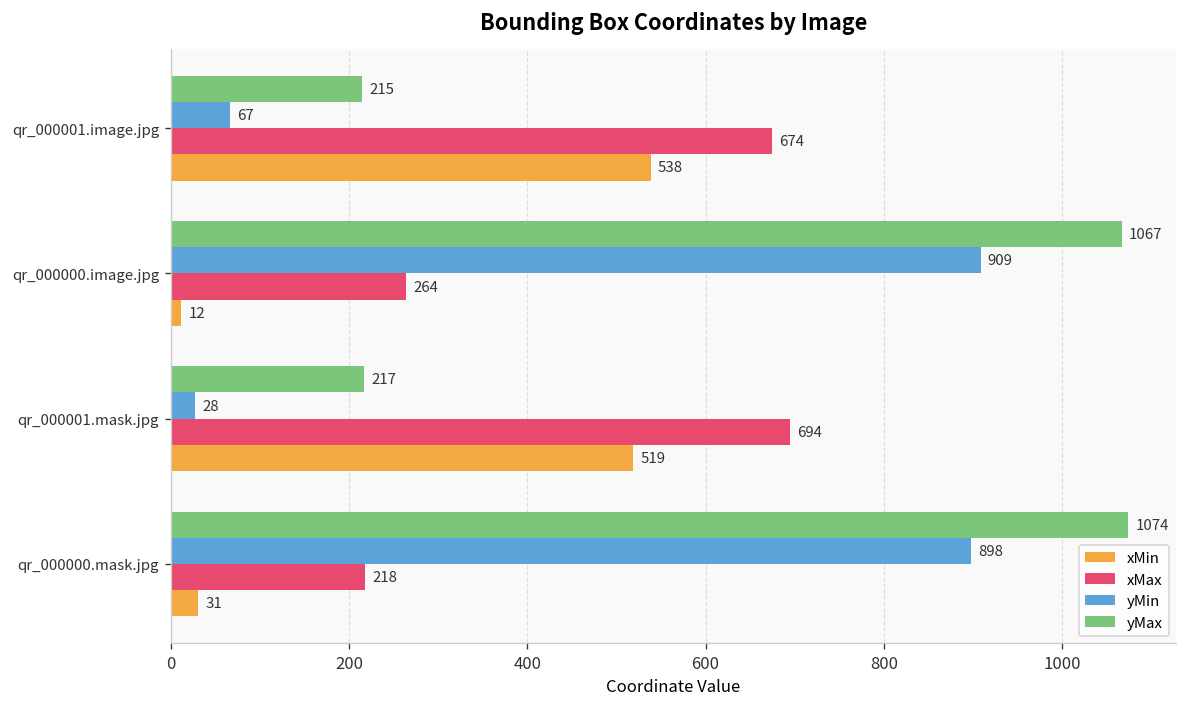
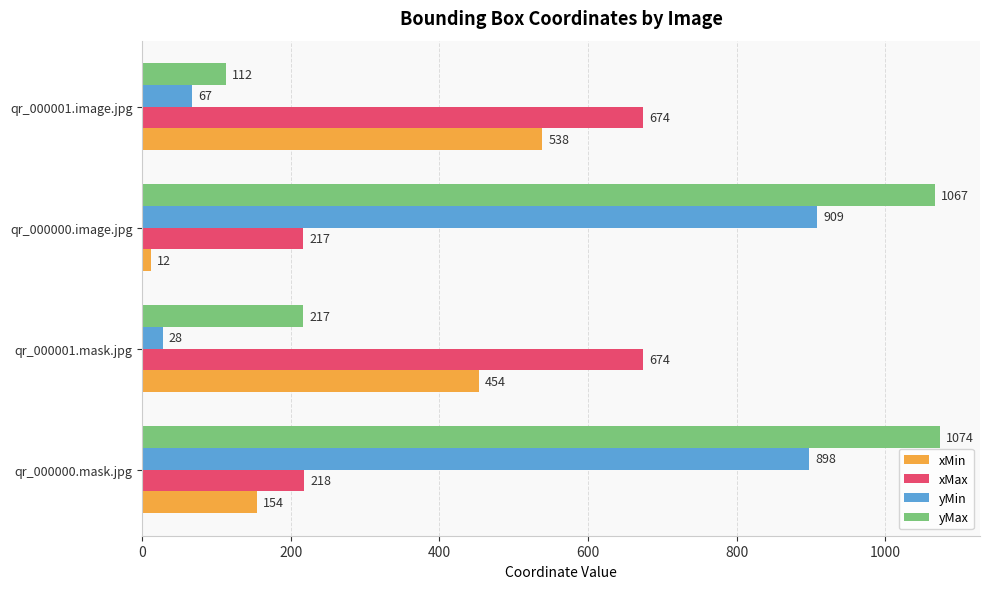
yMax, qr_000001.image.jpg: 215 -> 112
xMax, qr_000000.image.jpg: 264 -> 217
xMax, qr_000001.mask.jpg: 694 -> 674
xMin, qr_000001.mask.jpg: 519 -> 454
xMin, qr_000000.mask.jpg: 31 -> 154
